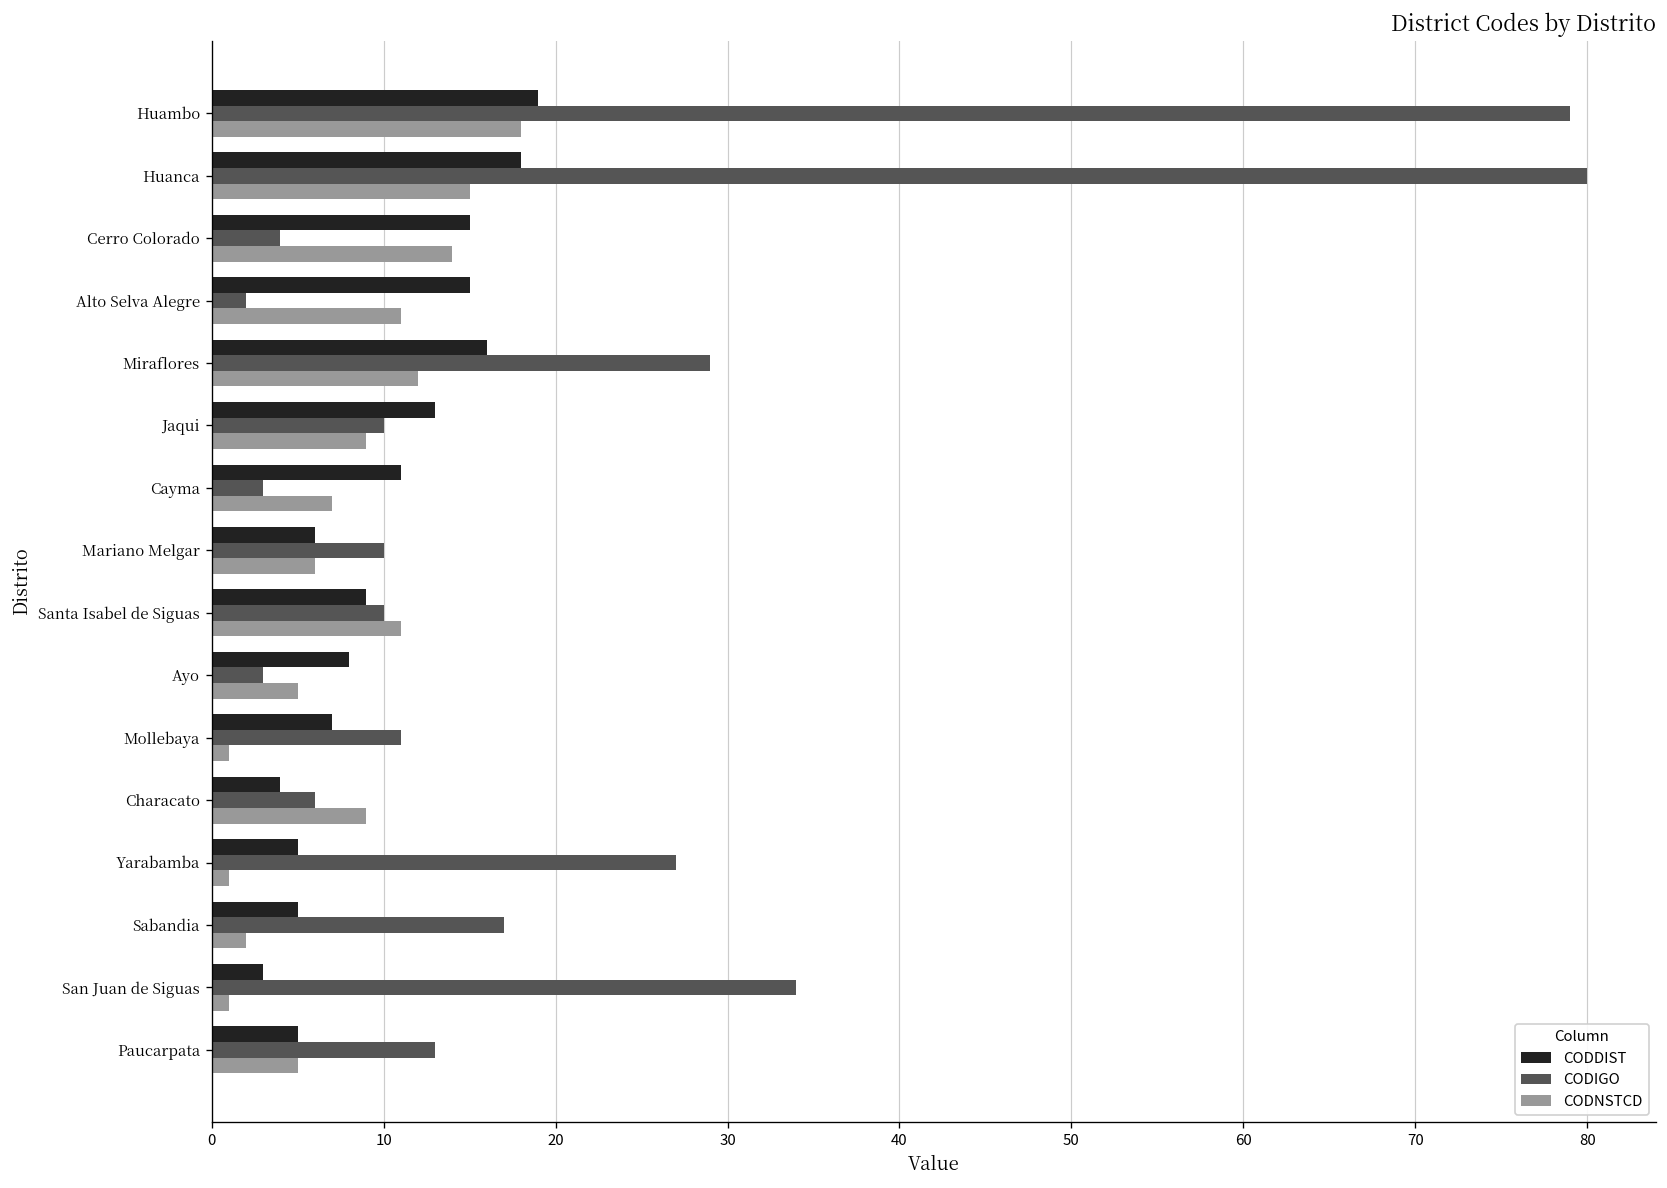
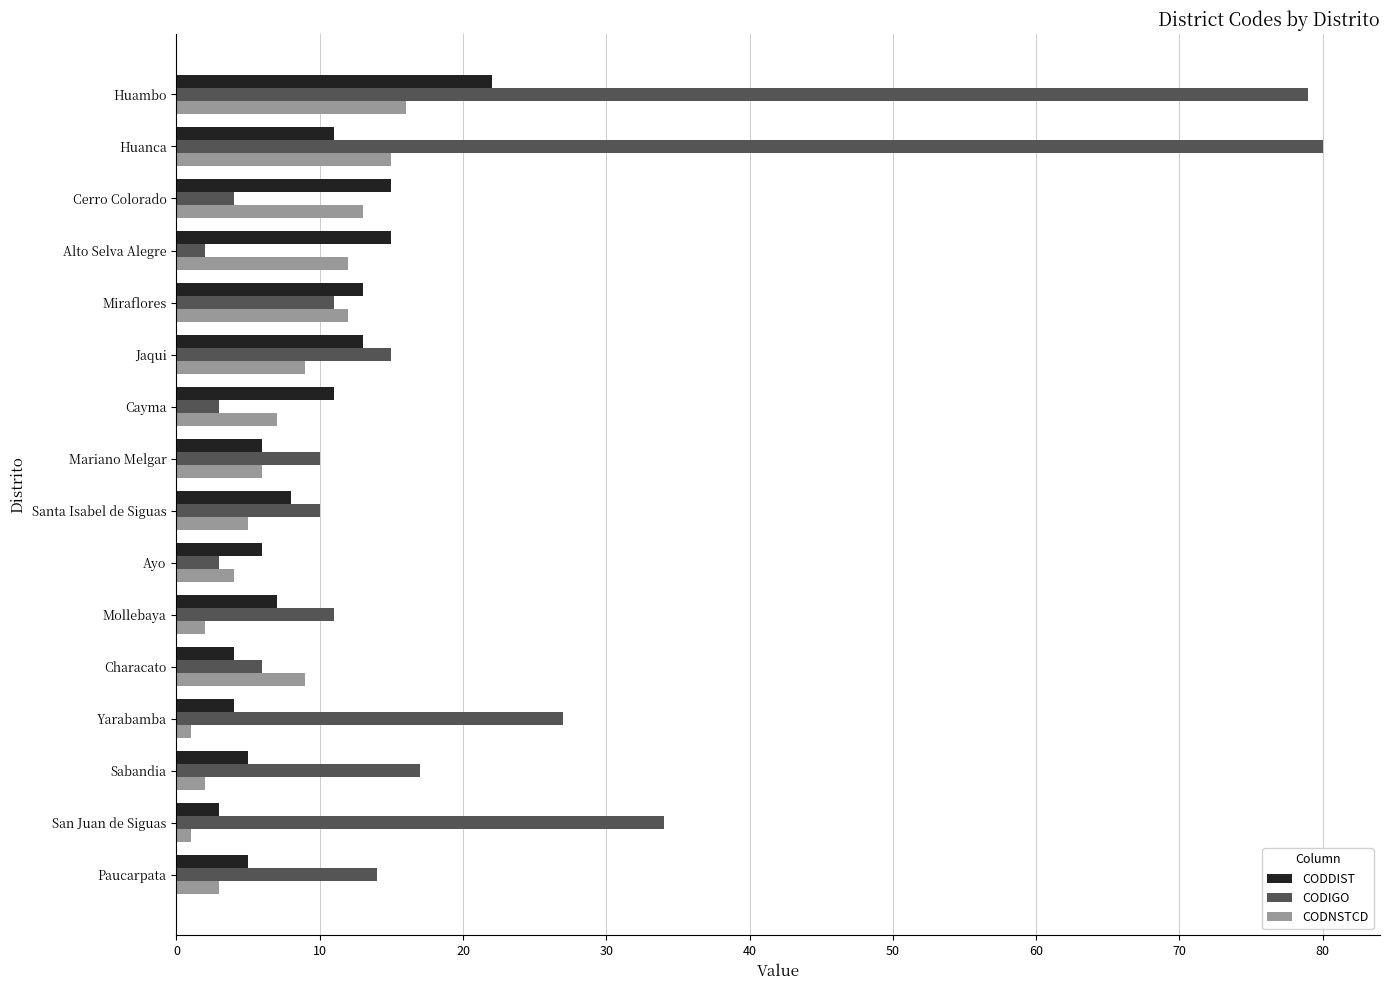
CODDIST, Huambo: 19 -> 22
CODNSTCD, Huambo: 18 -> 16
CODDIST, Huanca: 18 -> 11
CODNSTCD, Cerro Colorado: 14 -> 13
CODNSTCD, Alto Selva Alegre: 11 -> 12
CODDIST, Miraflores: 16 -> 13
CODIGO, Miraflores: 29 -> 11
CODIGO, Jaqui: 10 -> 15
CODDIST, Santa Isabel de Siguas: 9 -> 8
CODNSTCD, Santa Isabel de Siguas: 11 -> 5
CODDIST, Ayo: 8 -> 6
CODNSTCD, Ayo: 5 -> 4
CODNSTCD, Mollebaya: 1 -> 2
CODDIST, Yarabamba: 5 -> 4
CODIGO, Paucarpata: 13 -> 14
CODNSTCD, Paucarpata: 5 -> 3
